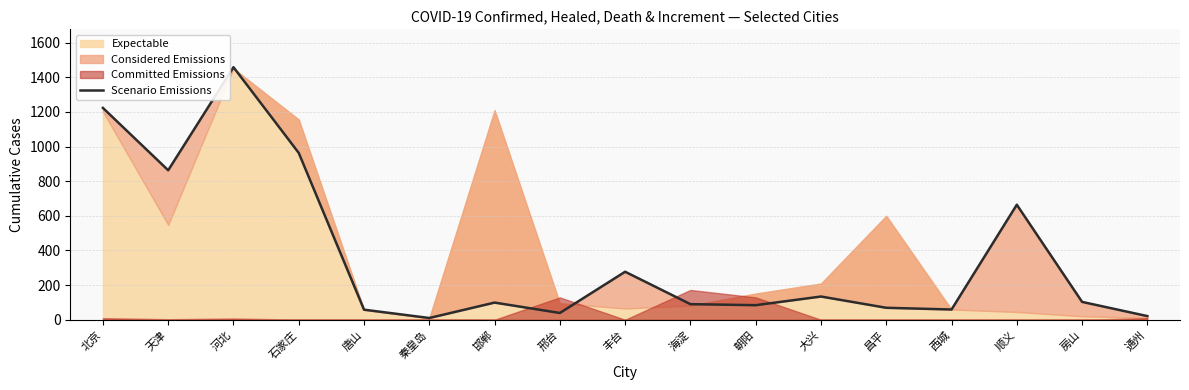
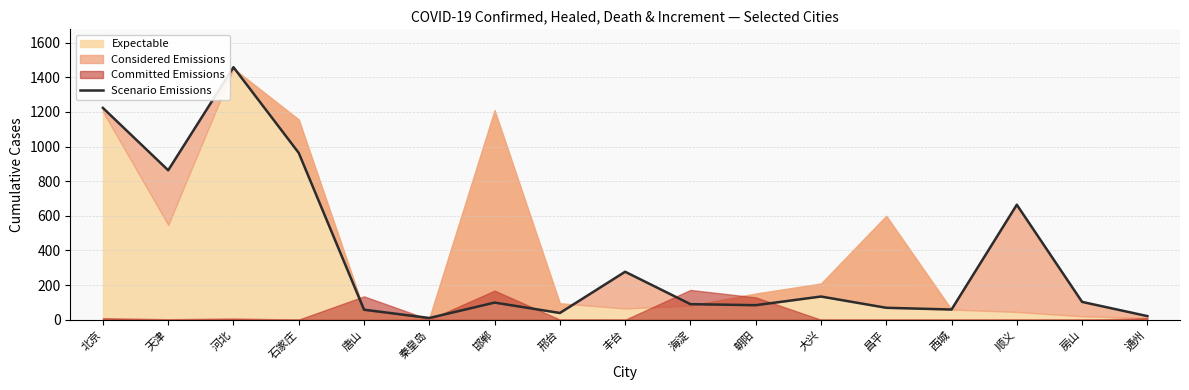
Committed Emissions, 唐山: 0 -> 140
Committed Emissions, 邯郸: 0 -> 170
Committed Emissions, 邢台: 130 -> 0
